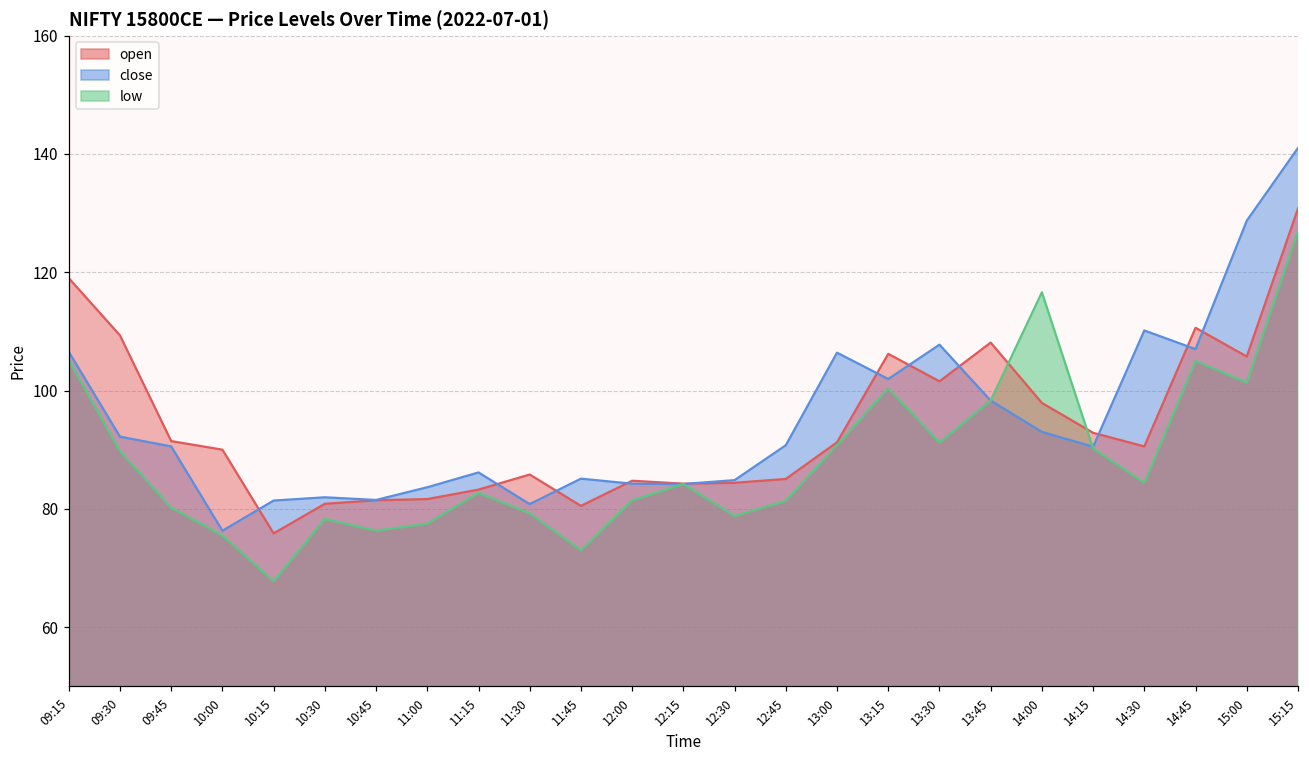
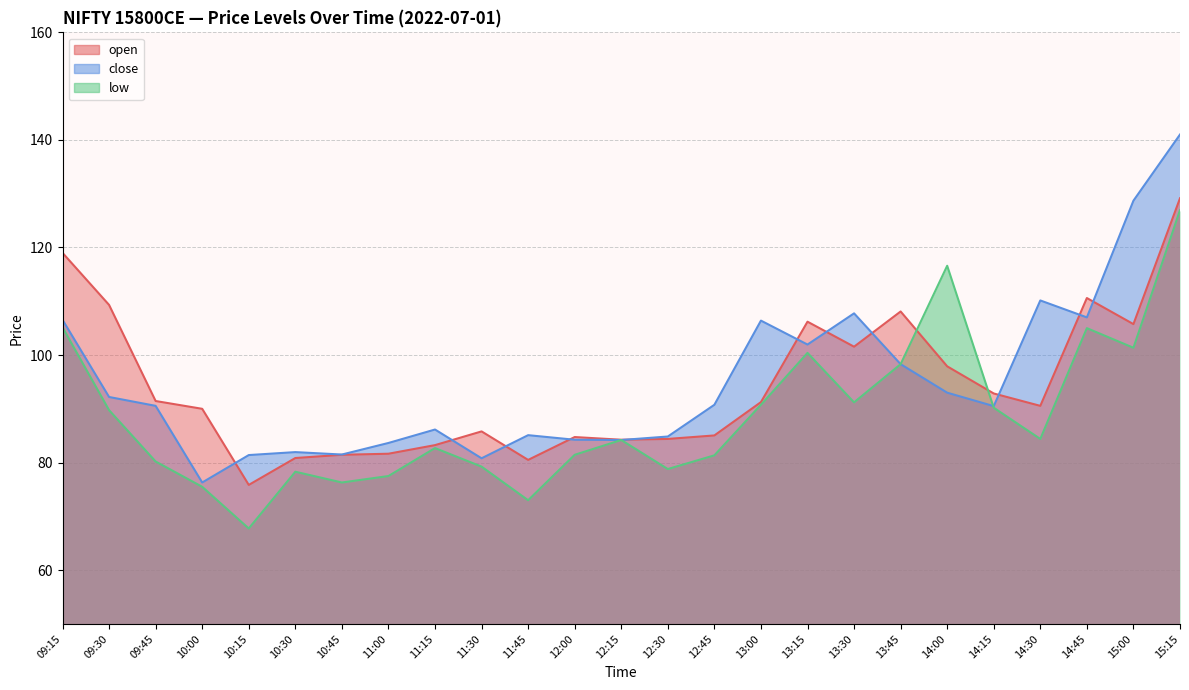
open, 15:15: 131 -> 129
